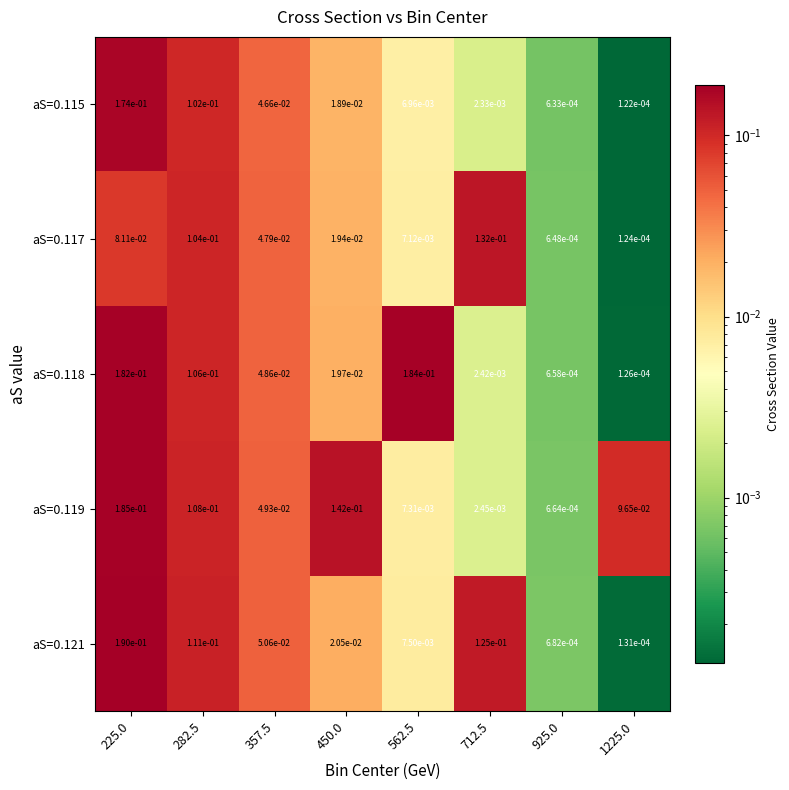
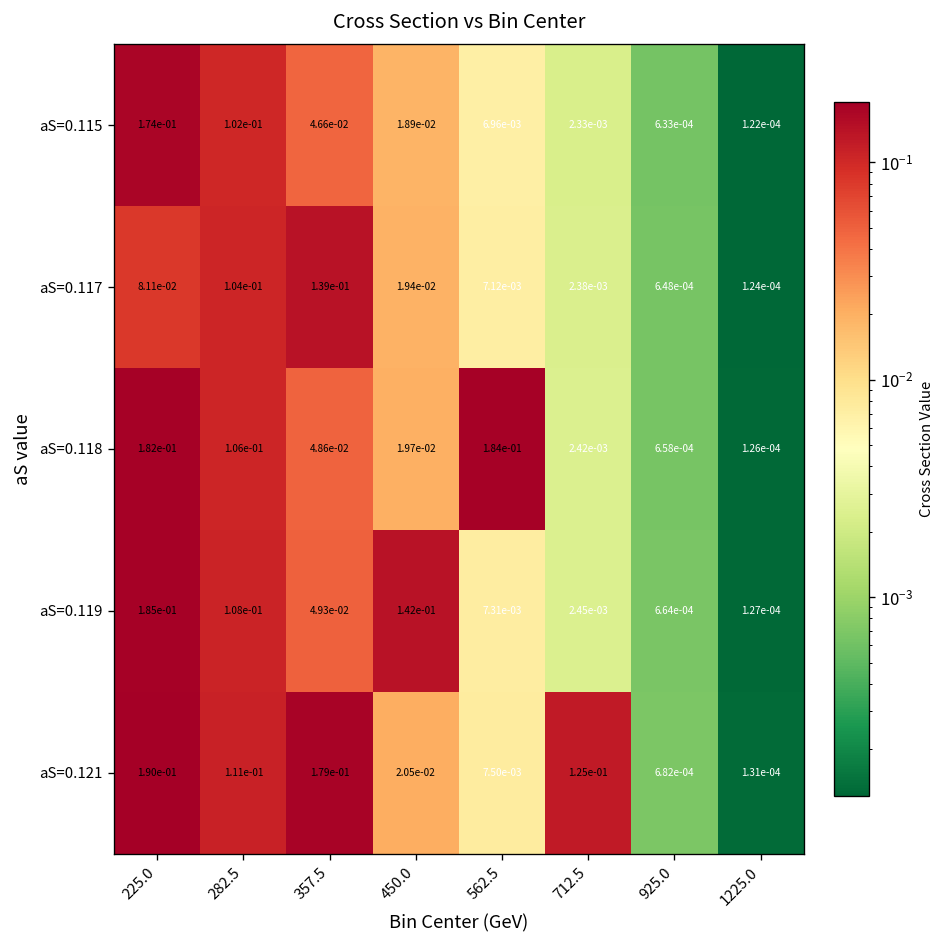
aS=0.117, 357.5: 4.79e-02 -> 1.39e-01
aS=0.117, 712.5: 1.32e-01 -> 2.38e-03
aS=0.119, 1225.0: 9.65e-02 -> 1.27e-04
aS=0.121, 357.5: 5.06e-02 -> 1.79e-01
